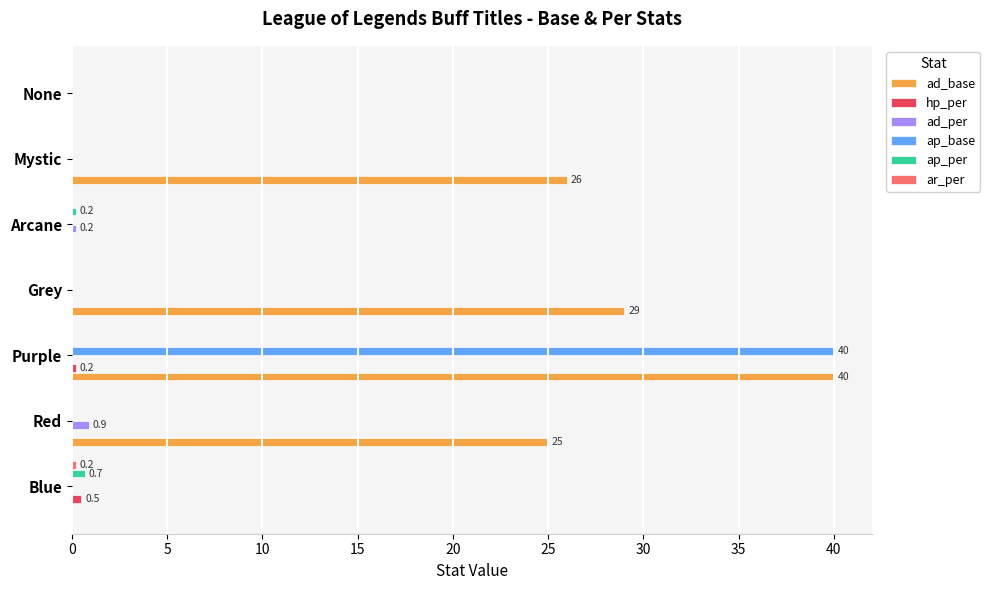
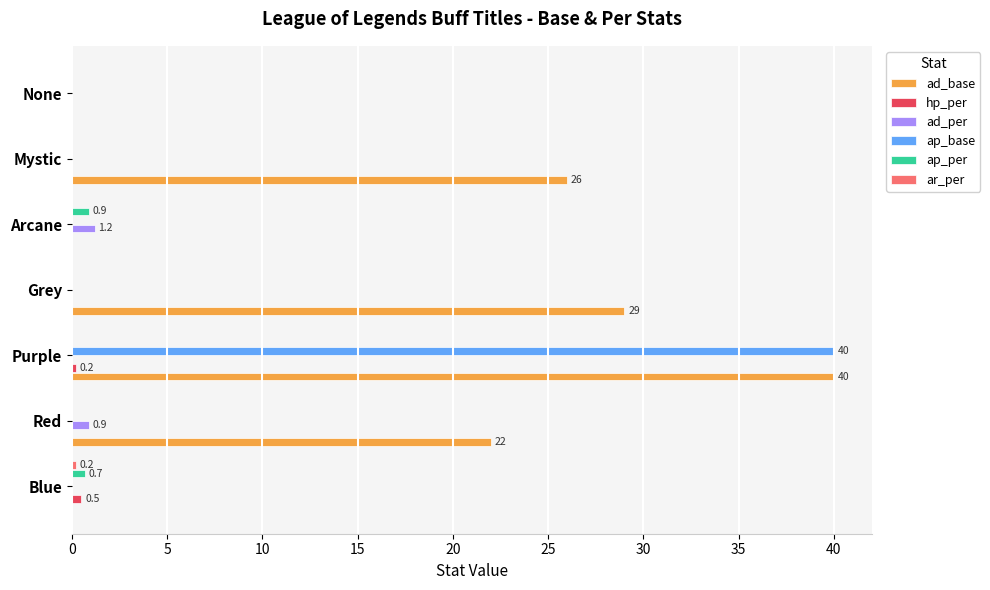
ap_per, Arcane: 0.2 -> 0.9
ad_per, Arcane: 0.2 -> 1.2
ad_base, Red: 25 -> 22
